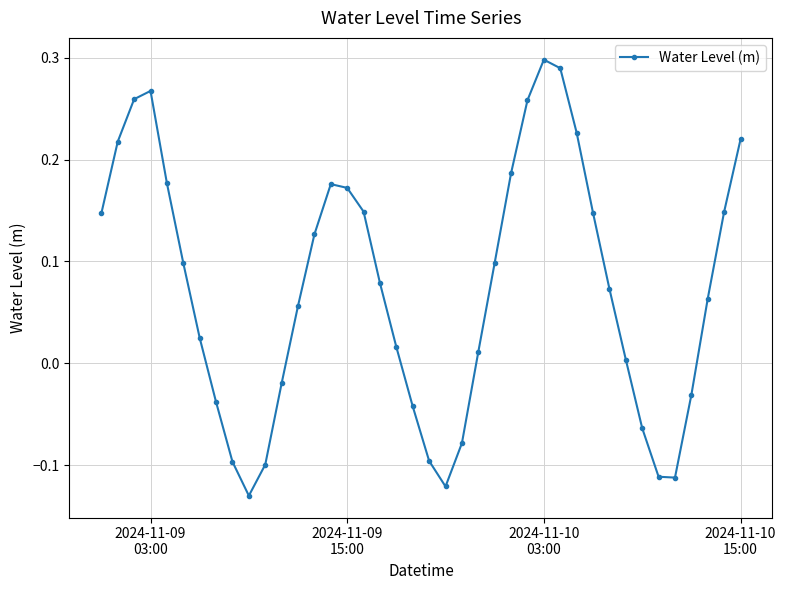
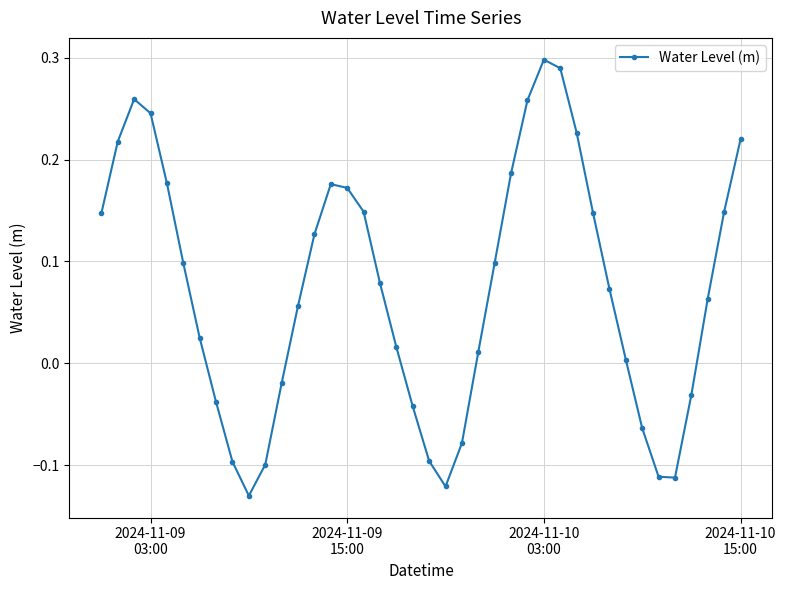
2024-11-09 03:00: 0.268 -> 0.246
